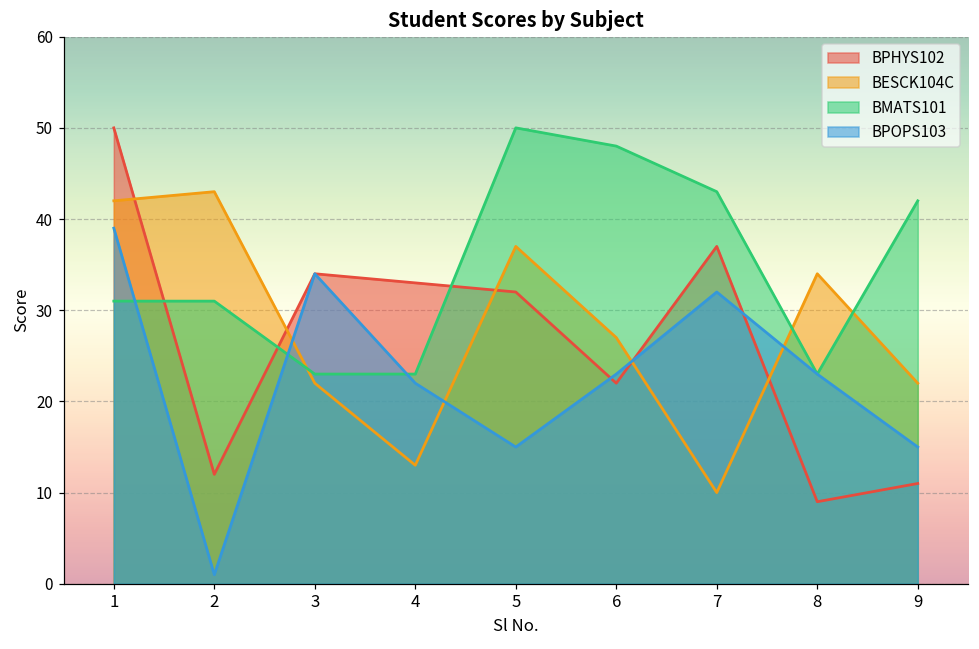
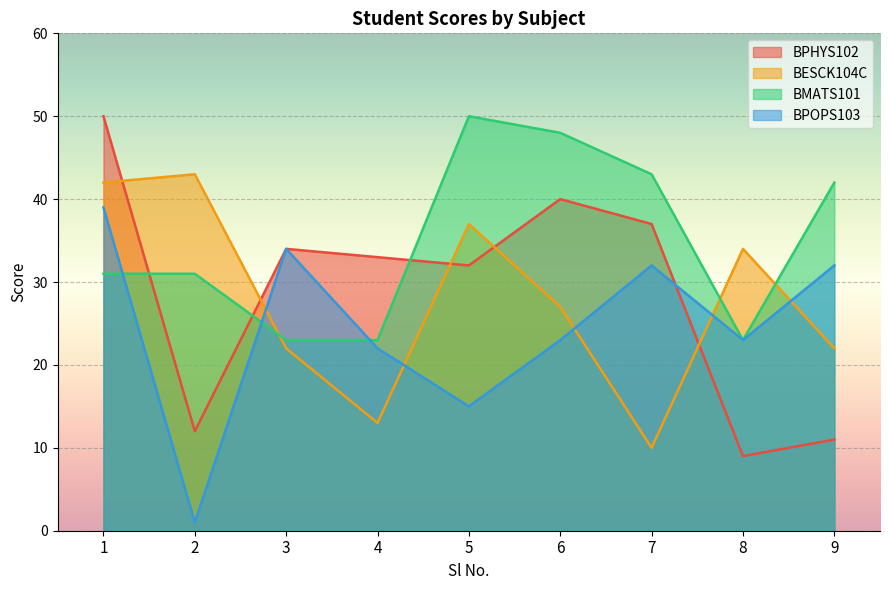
BPHYS102, 6: 22 -> 40
BPOPS103, 9: 15 -> 32
